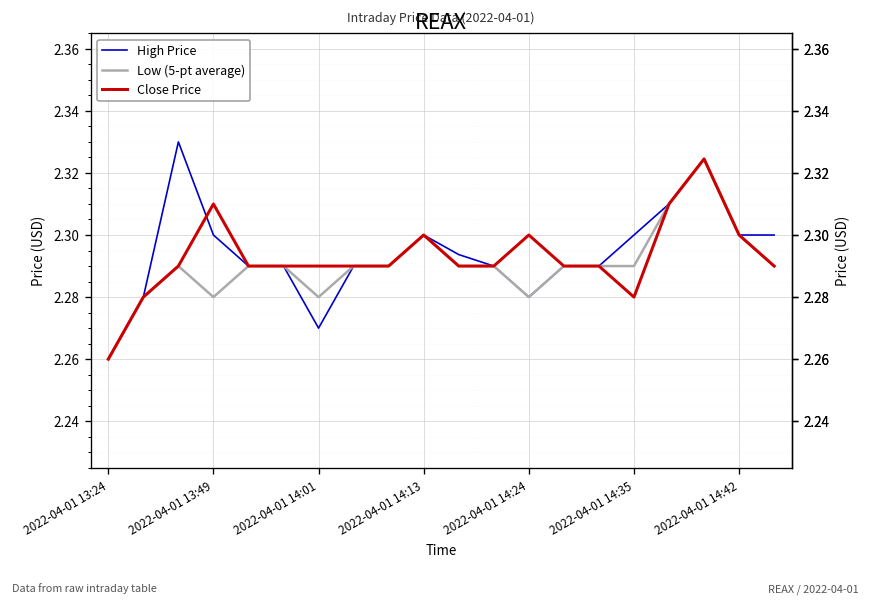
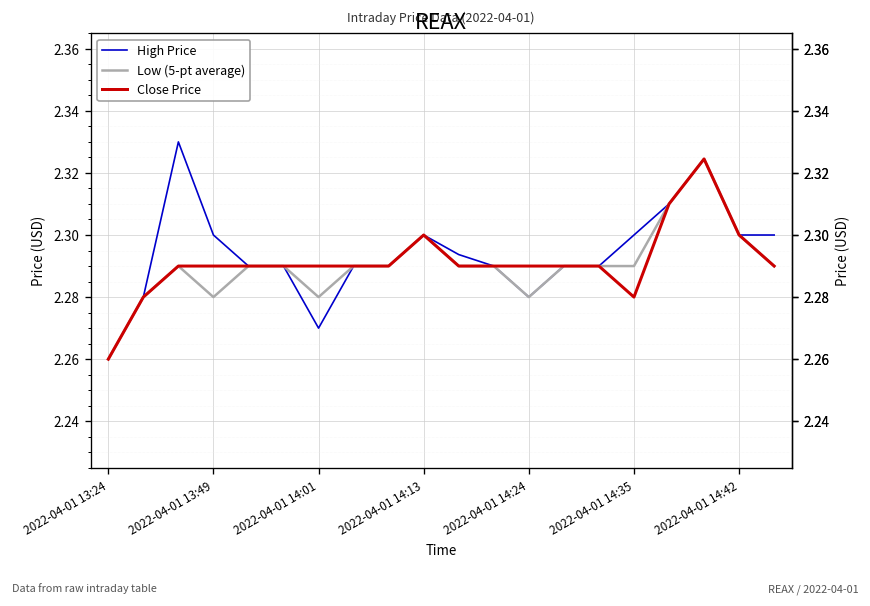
Close Price, 2022-04-01 13:49: 2.31 -> 2.29
Close Price, 2022-04-01 14:24: 2.30 -> 2.29
